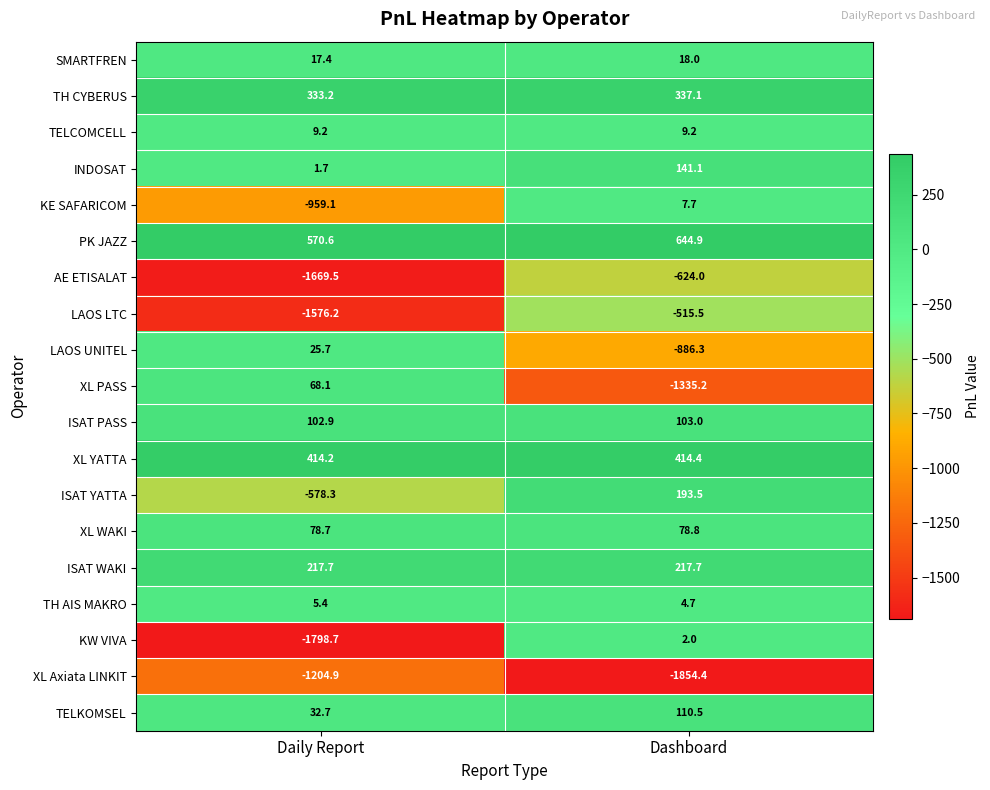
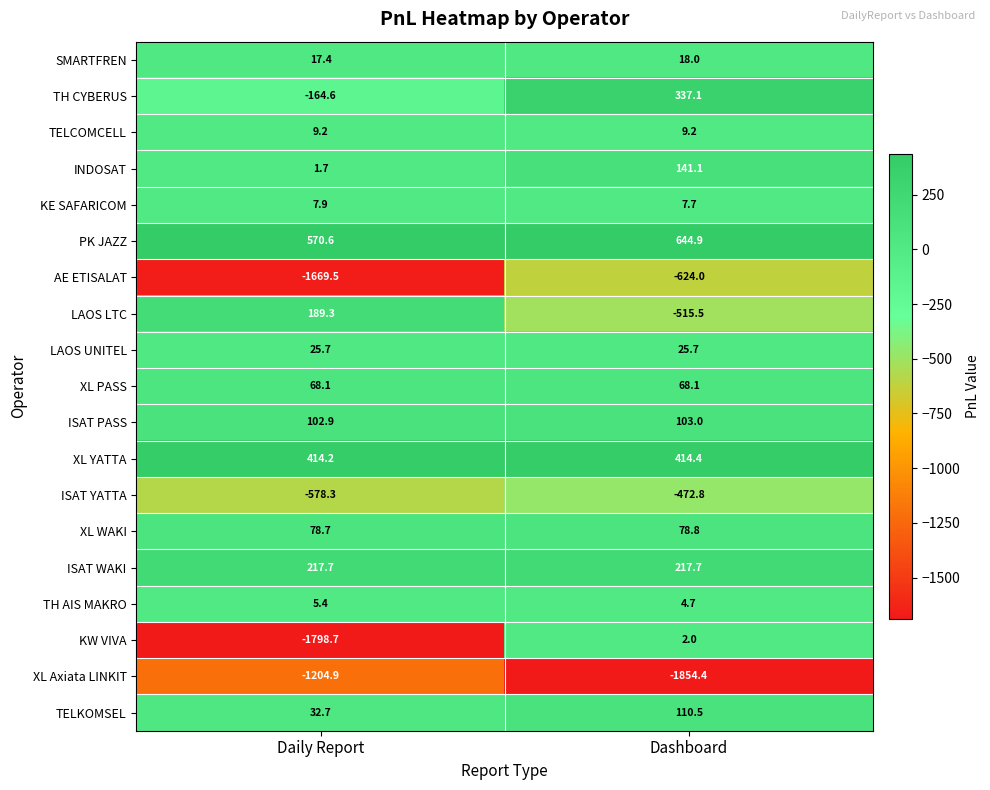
TH CYBERUS, Daily Report: 333.2 -> -164.6
KE SAFARICOM, Daily Report: -959.1 -> 7.9
LAOS LTC, Daily Report: -1576.2 -> 189.3
LAOS UNITEL, Dashboard: -886.3 -> 25.7
XL PASS, Dashboard: -1335.2 -> 68.1
ISAT YATTA, Dashboard: 193.5 -> -472.8
